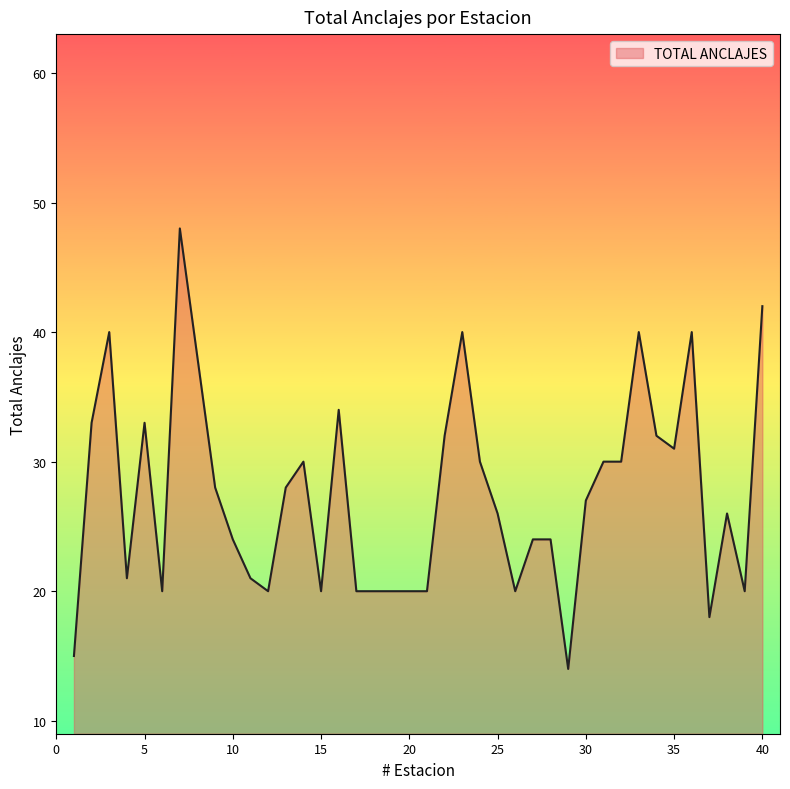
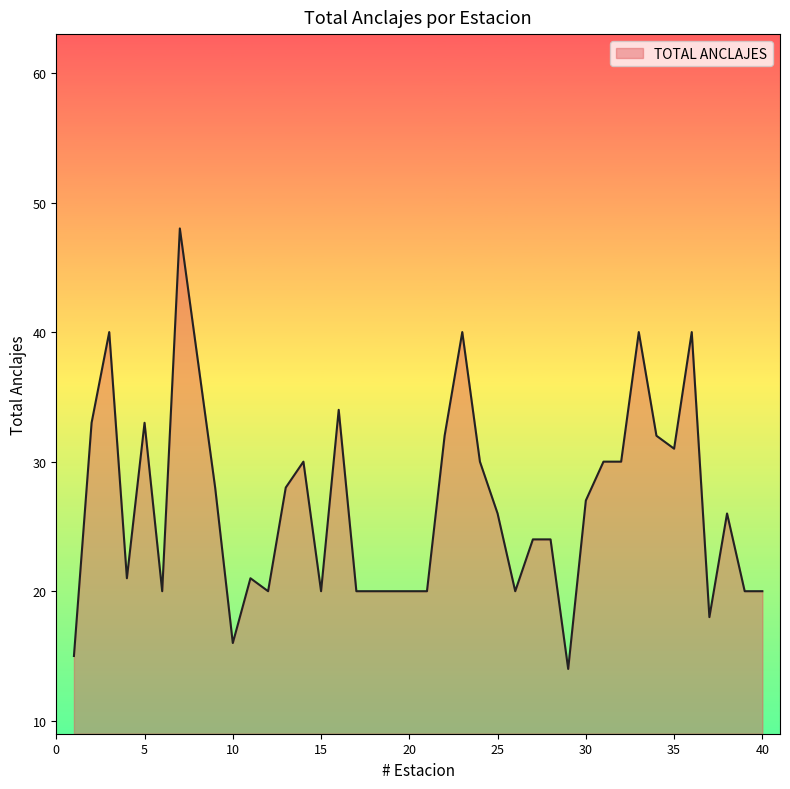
10: 24 -> 16
40: 42 -> 20
